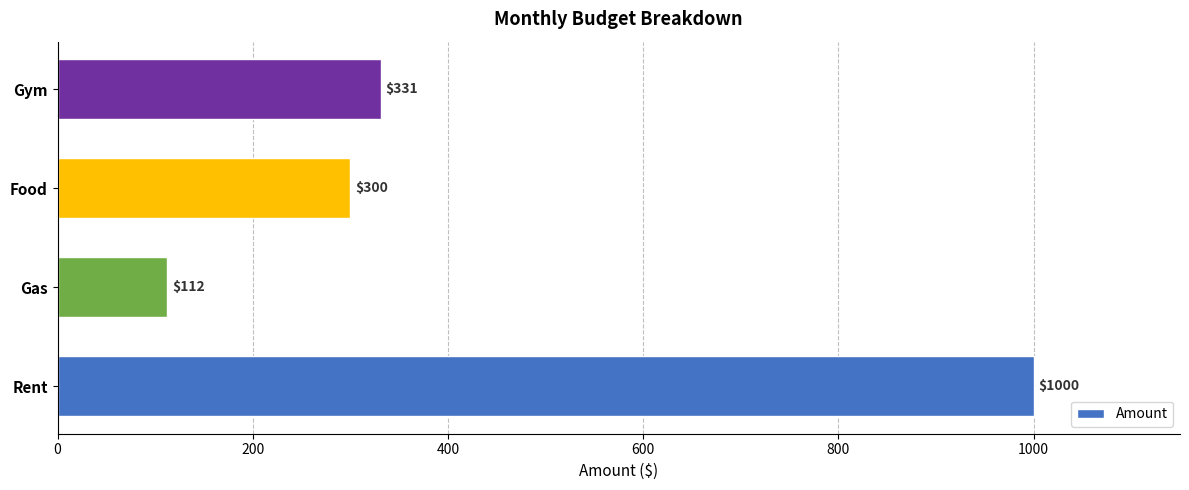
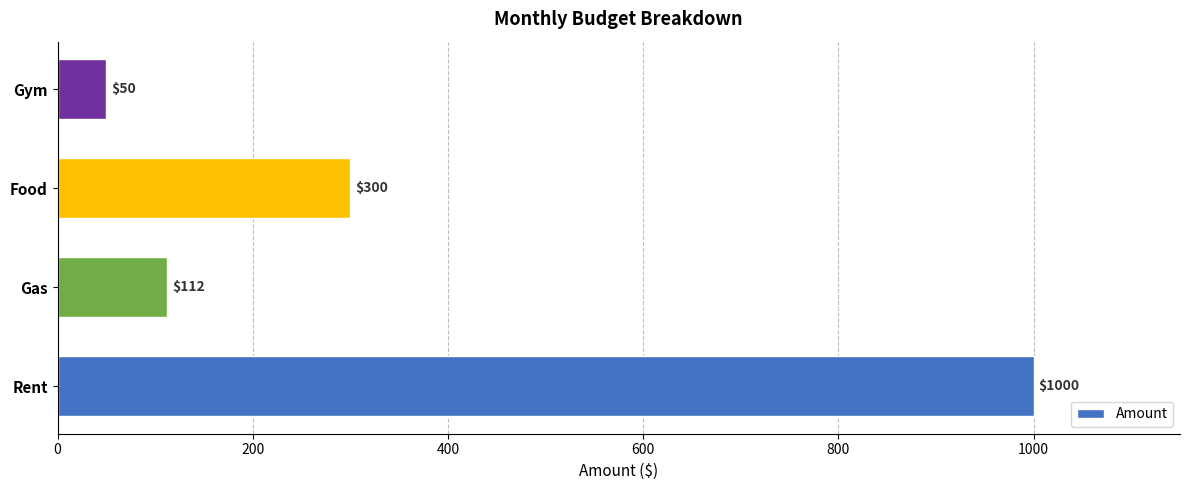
Gym: $331 -> $50
